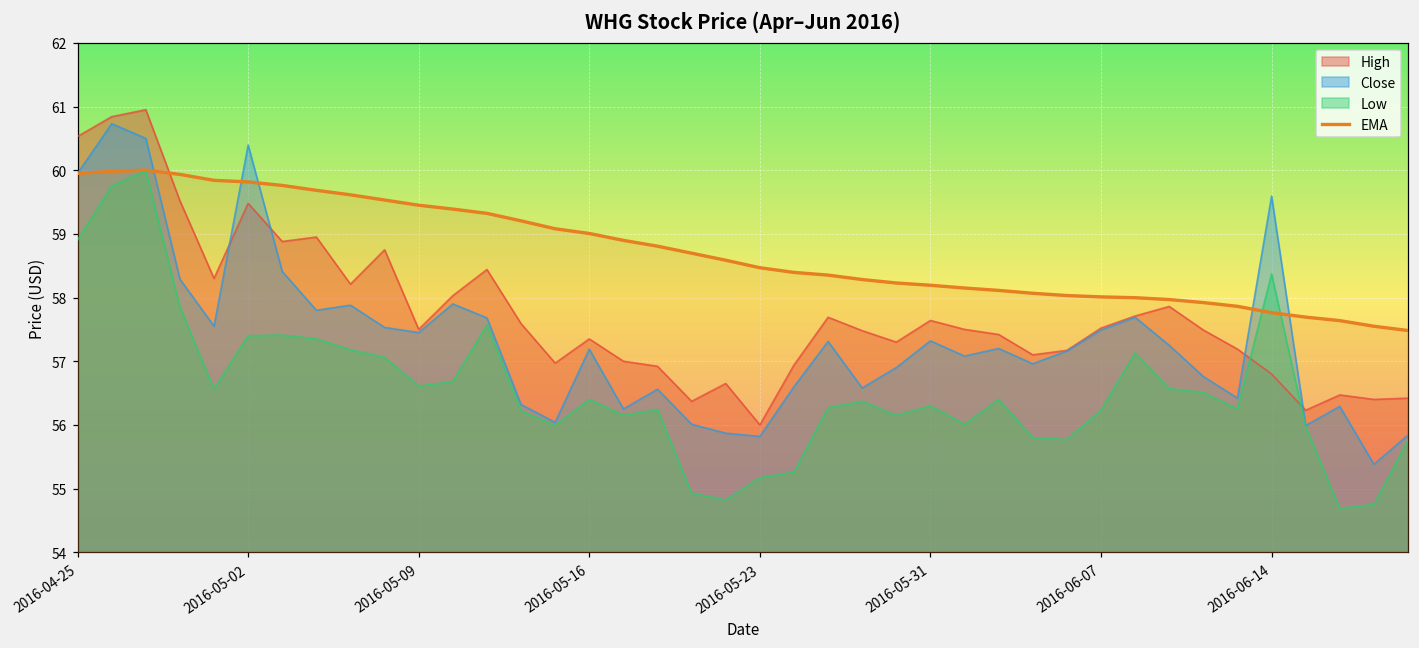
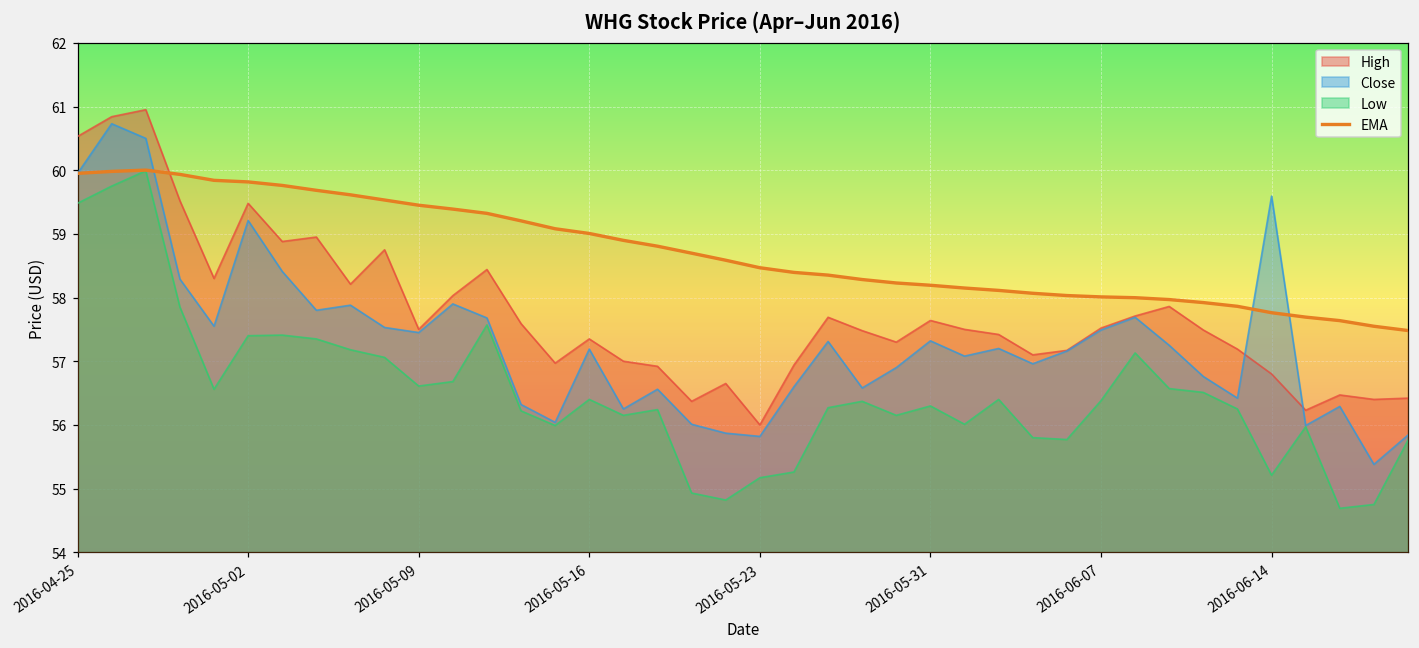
Low, 2016-04-25: 58.9 -> 59.5
Close, 2016-05-02: 60.4 -> 59.2
Low, 2016-06-07: 56.2 -> 56.4
Low, 2016-06-14: 58.4 -> 55.2
